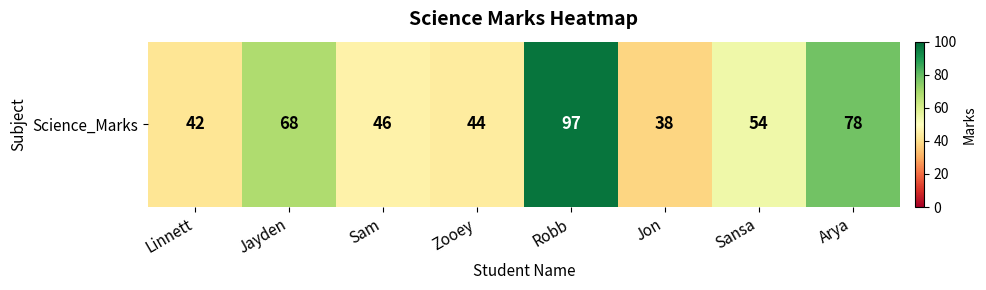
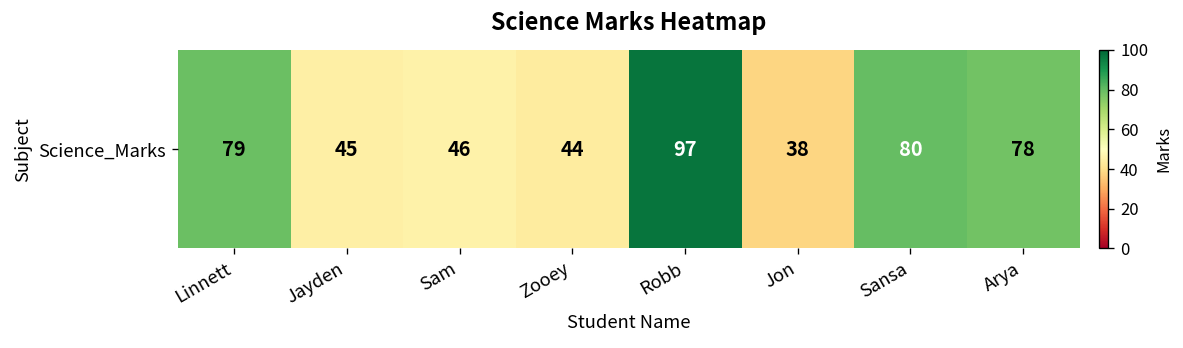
Science_Marks, Linnett: 42 -> 79
Science_Marks, Jayden: 68 -> 45
Science_Marks, Sansa: 54 -> 80
